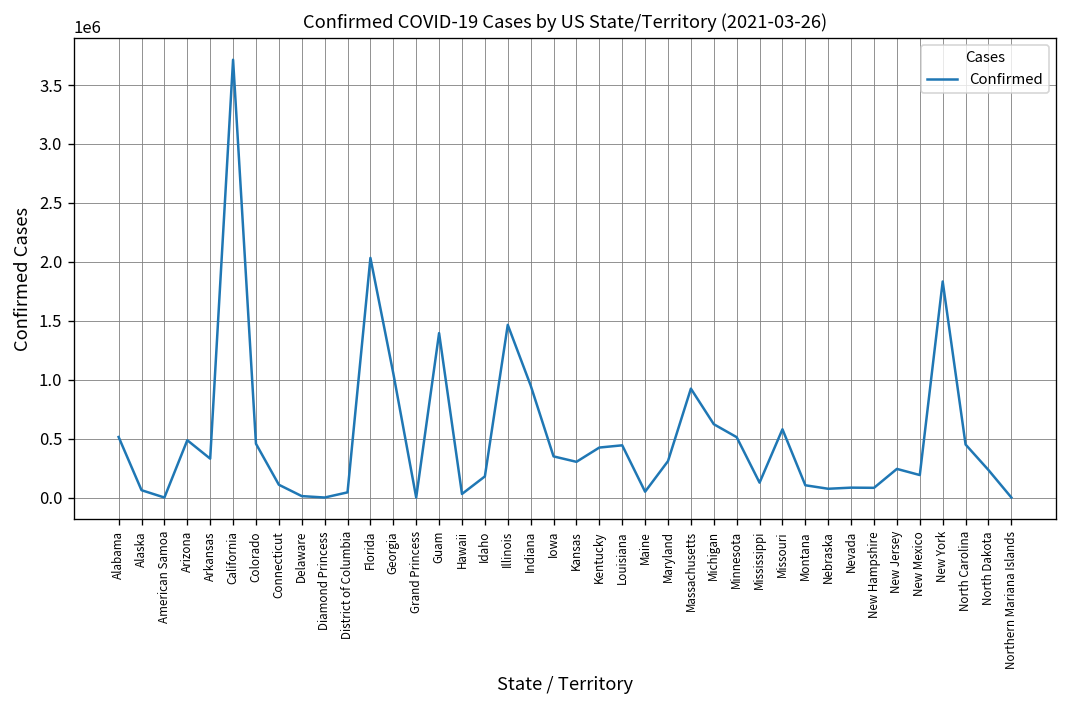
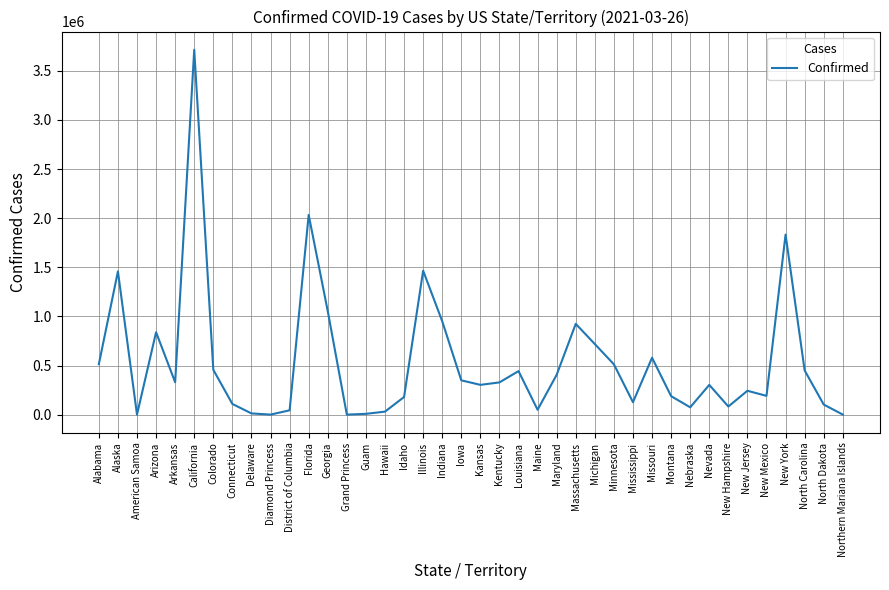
Alaska: 100000 -> 1500000
Arizona: 500000 -> 800000
Guam: 1400000 -> 0
Kentucky: 400000 -> 300000
Maryland: 300000 -> 400000
Michigan: 600000 -> 700000
Montana: 100000 -> 200000
Nevada: 100000 -> 300000
North Dakota: 200000 -> 100000
